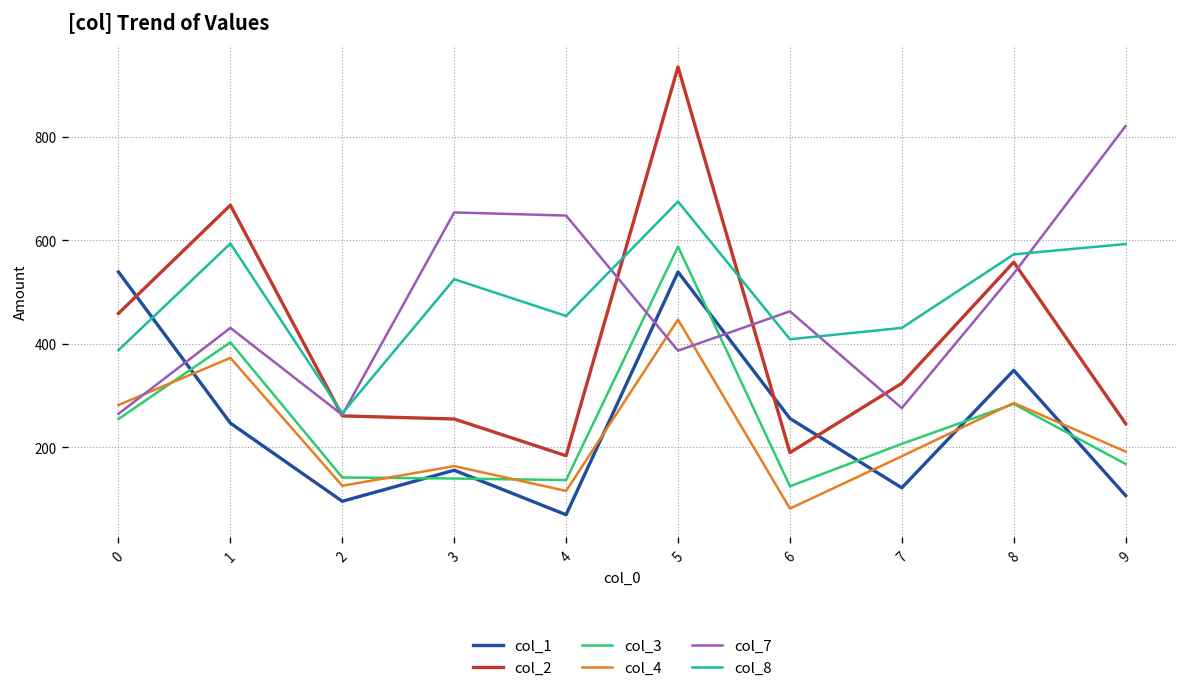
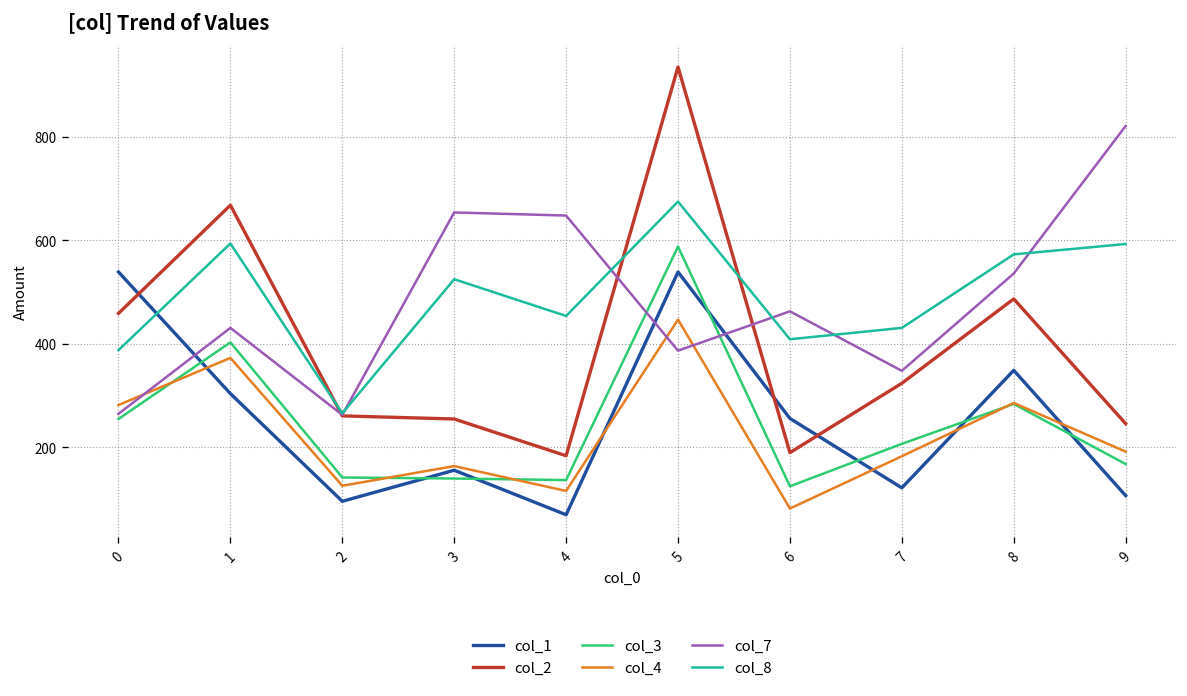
col_1, 1: 250 -> 300
col_7, 7: 280 -> 350
col_2, 8: 560 -> 490
